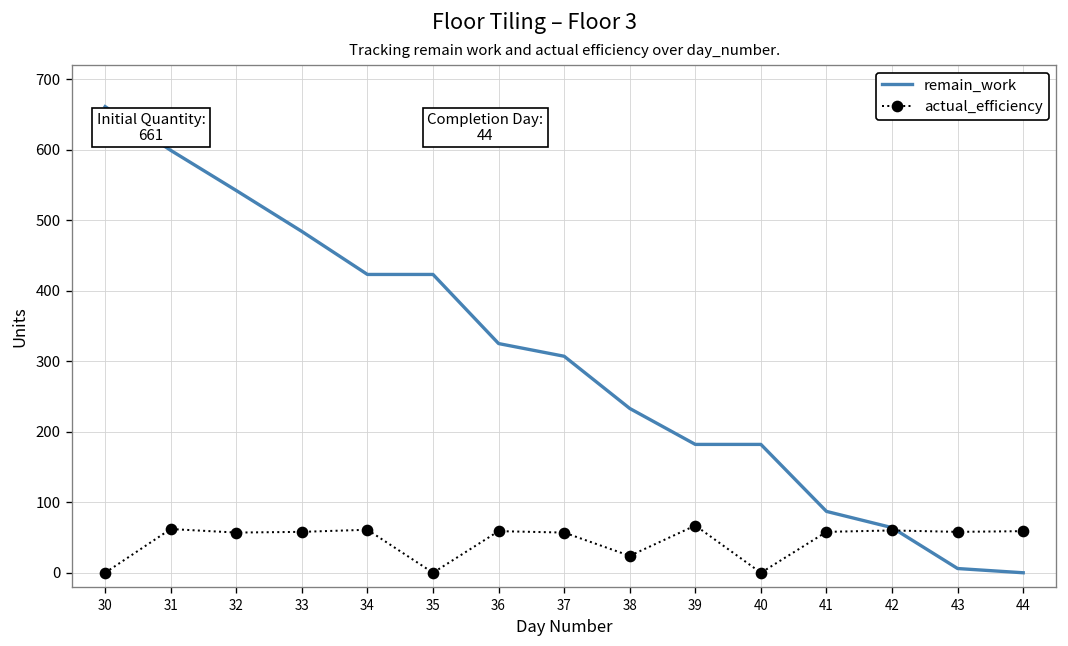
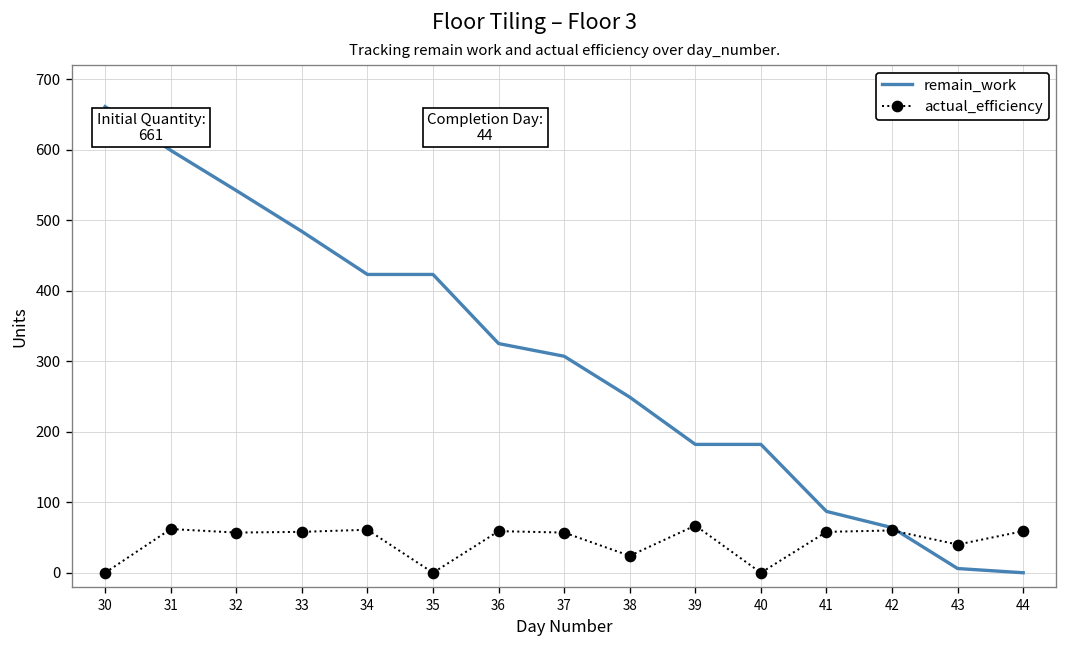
remain_work, 38: 230 -> 250
actual_efficiency, 43: 60 -> 40
